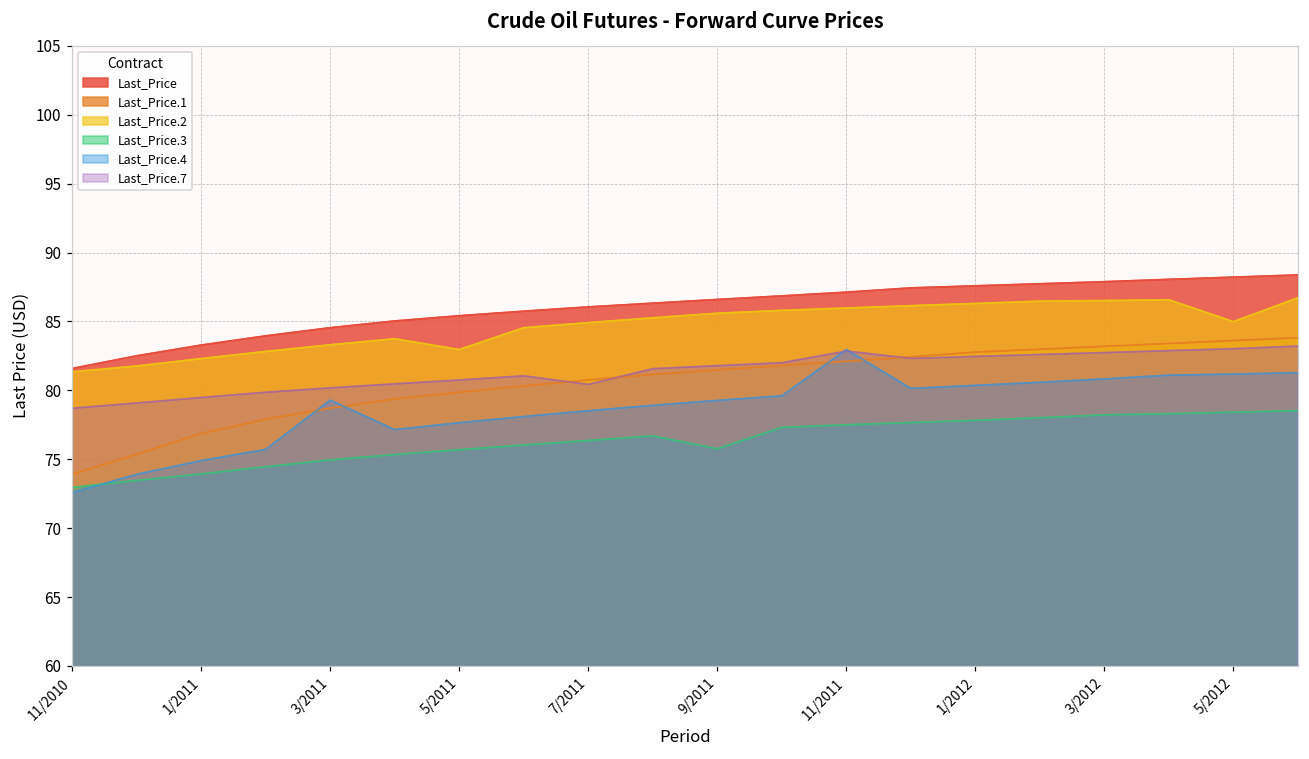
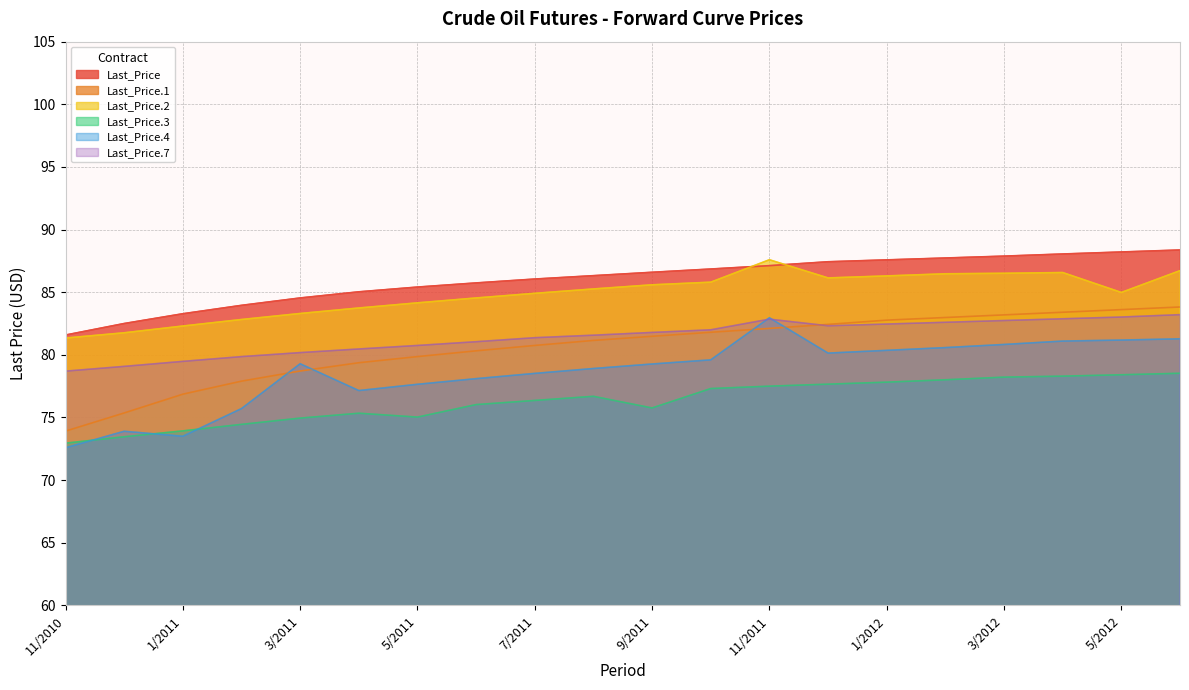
Last_Price.4, 1/2011: 74.9 -> 73.5
Last_Price.2, 5/2011: 83.0 -> 84.2
Last_Price.3, 5/2011: 75.7 -> 75.0
Last_Price.7, 7/2011: 80.4 -> 81.4
Last_Price.2, 11/2011: 86.0 -> 87.6
